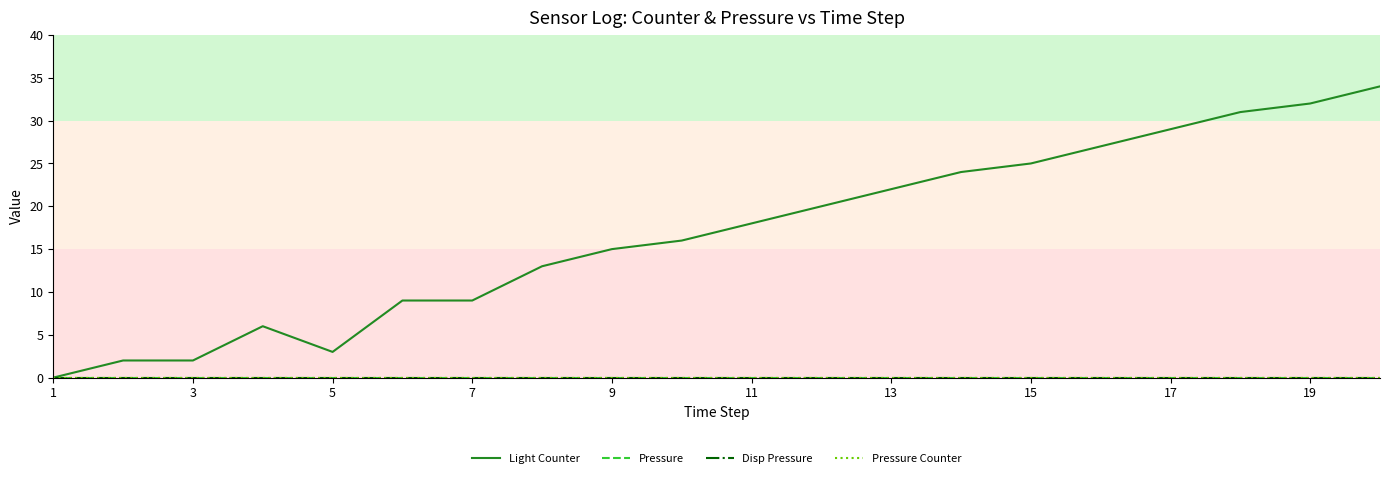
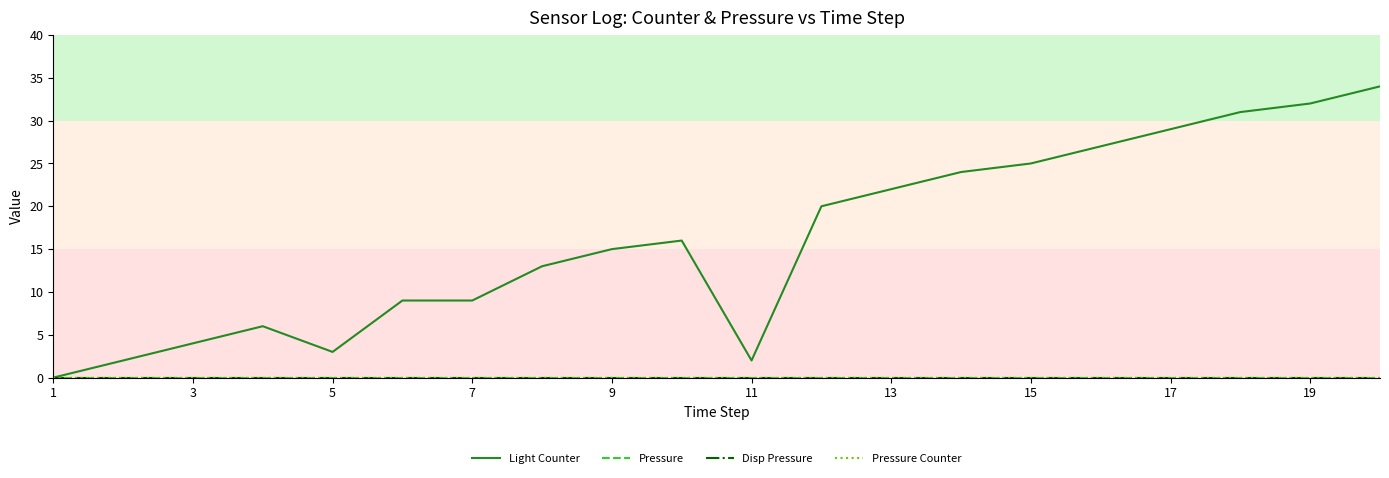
Light Counter, 3: 2 -> 4
Light Counter, 11: 18 -> 2
